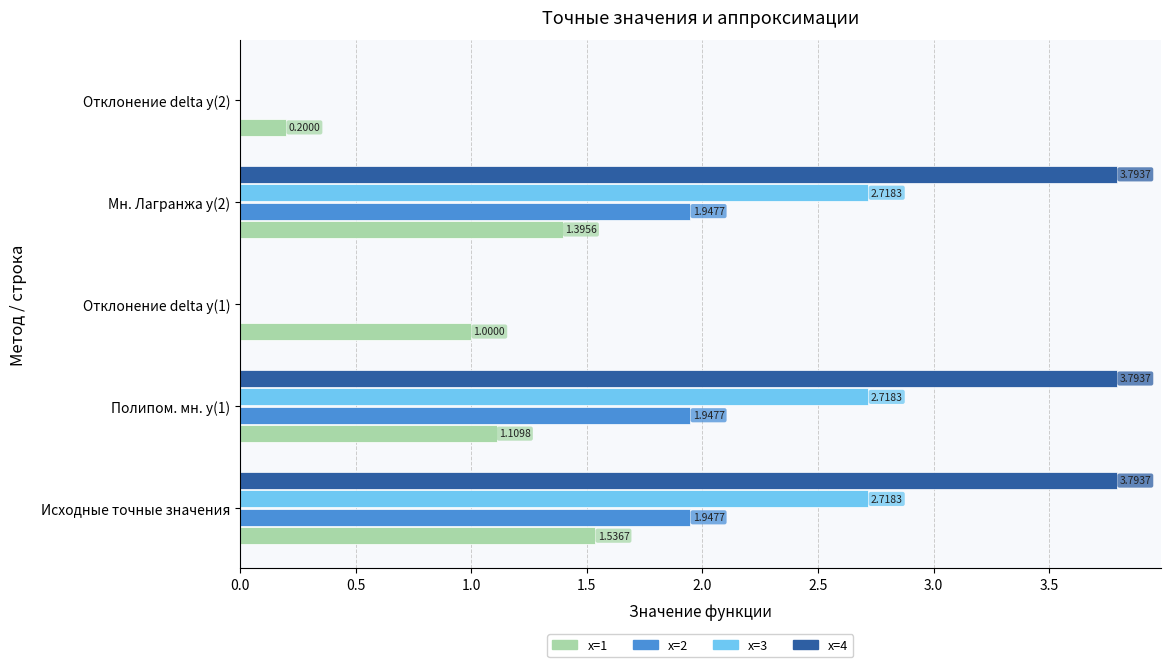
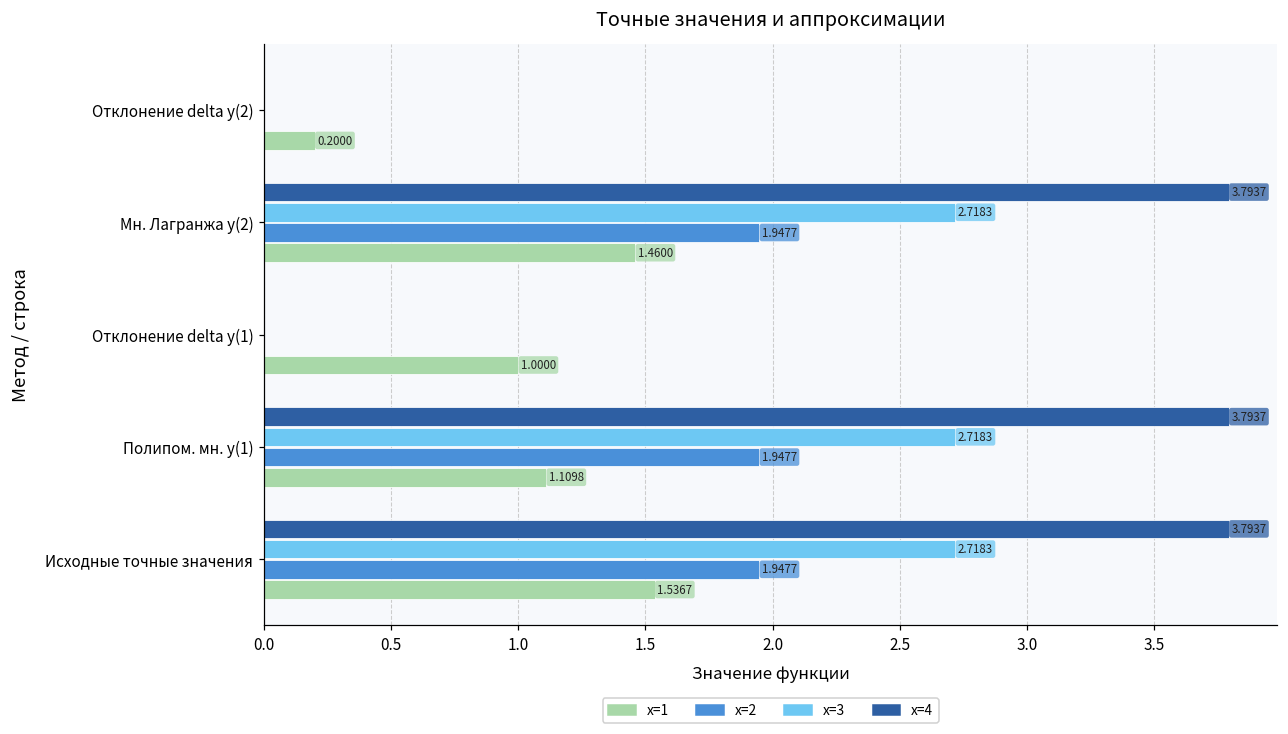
x=1, Мн. Лагранжа y(2): 1.3956 -> 1.4600
